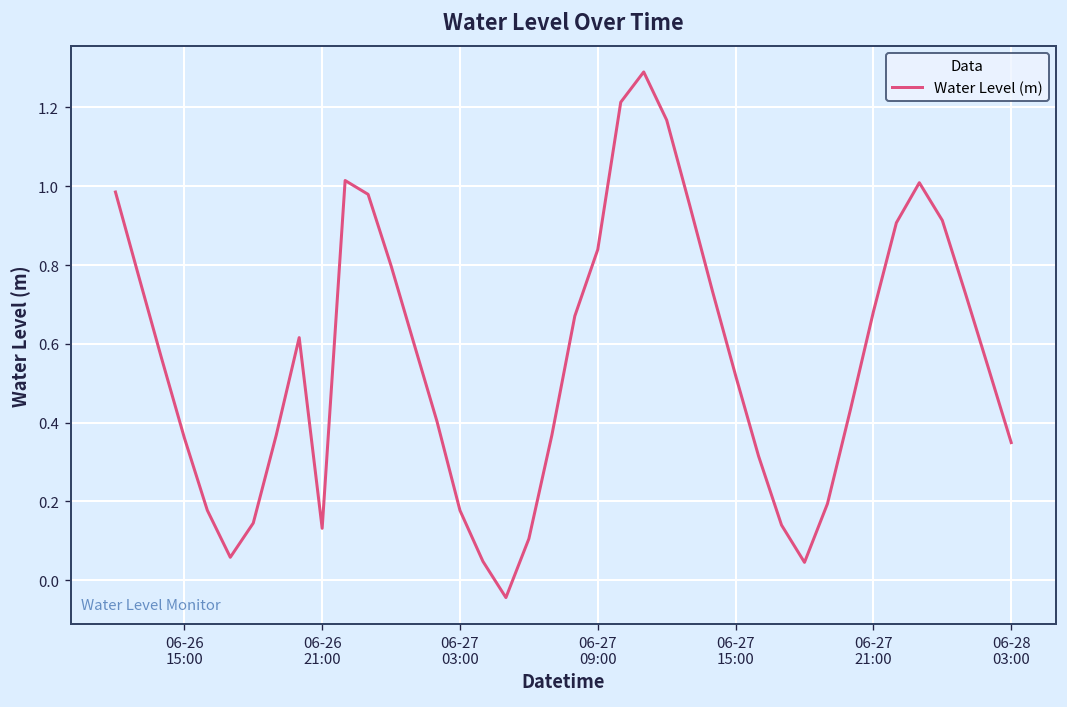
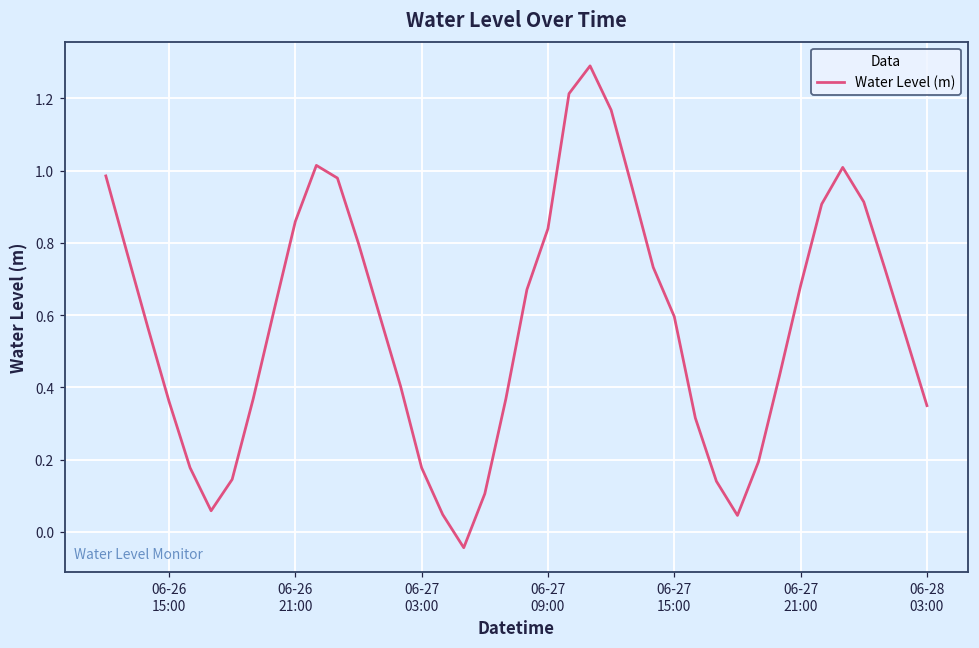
06-26 21:00: 0.13 -> 0.86
06-27 15:00: 0.52 -> 0.60
